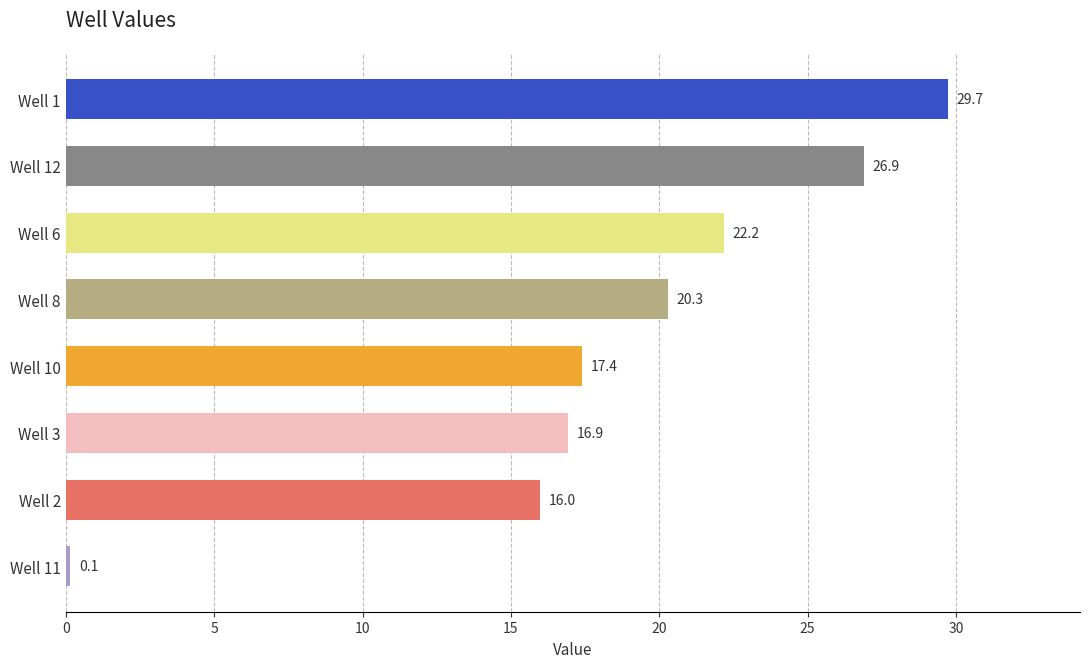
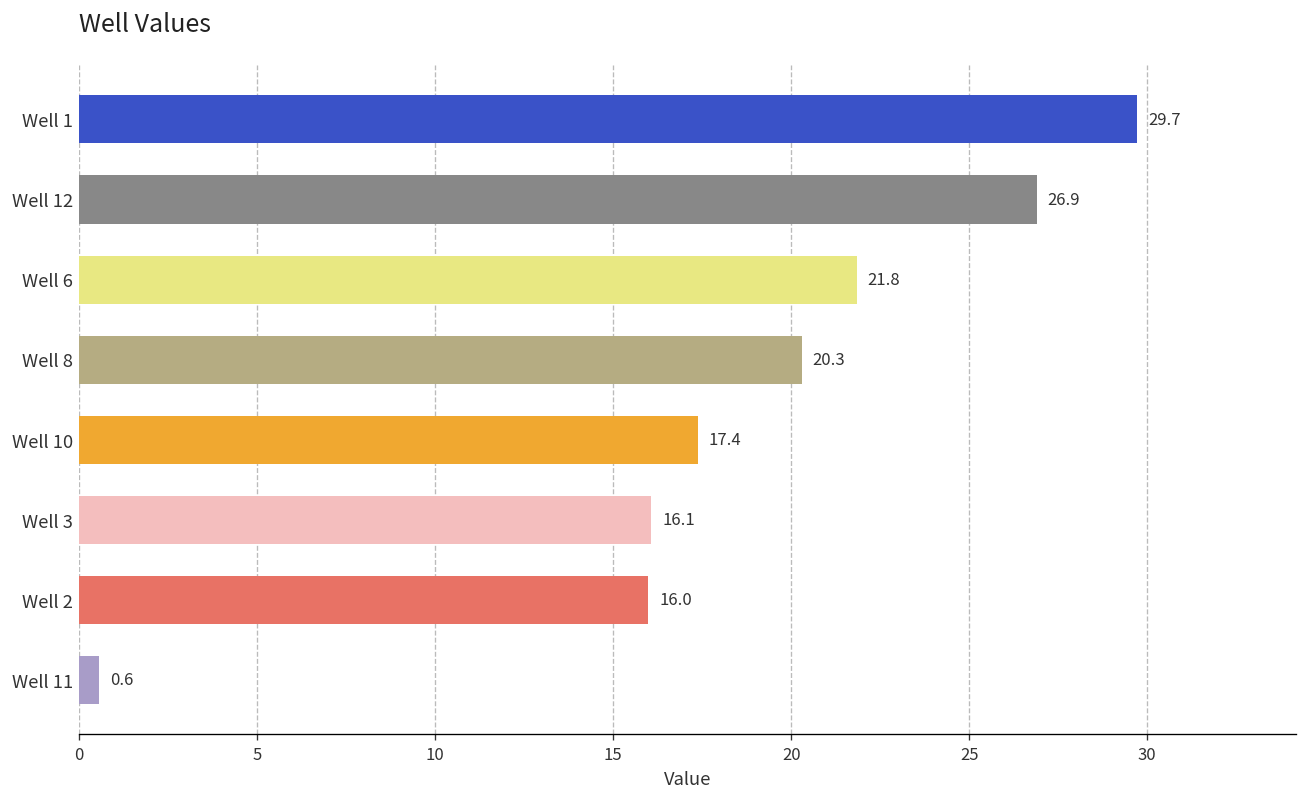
Well 6: 22.2 -> 21.8
Well 3: 16.9 -> 16.1
Well 11: 0.1 -> 0.6
